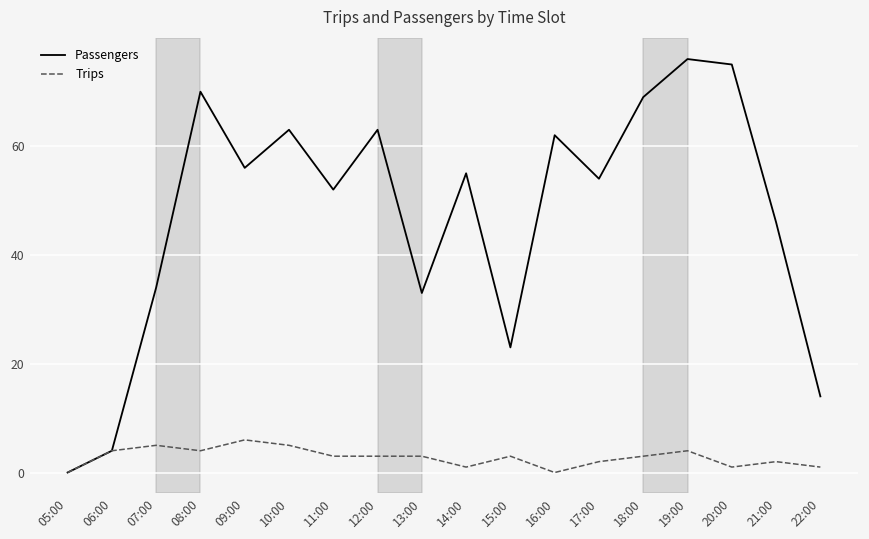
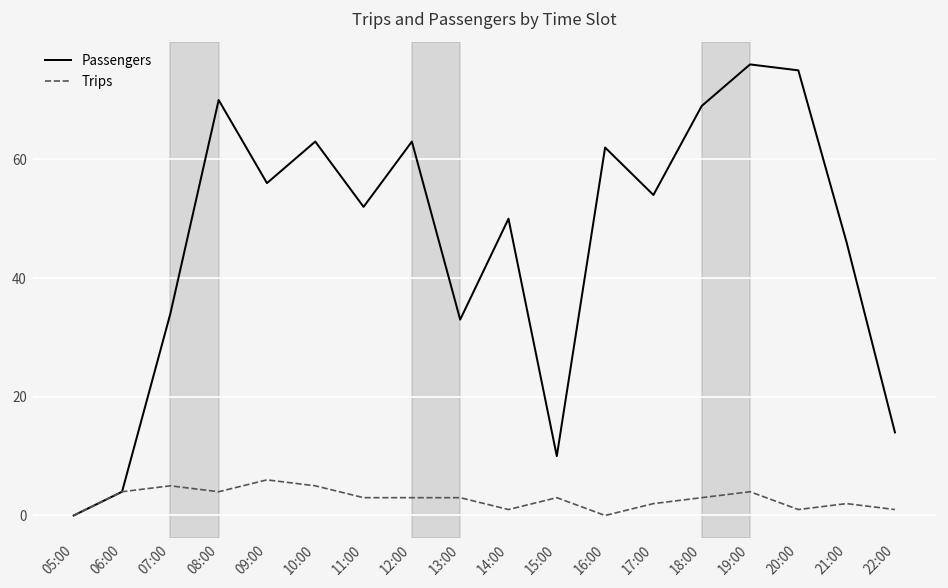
Passengers, 14:00: 55 -> 50
Passengers, 15:00: 23 -> 10
